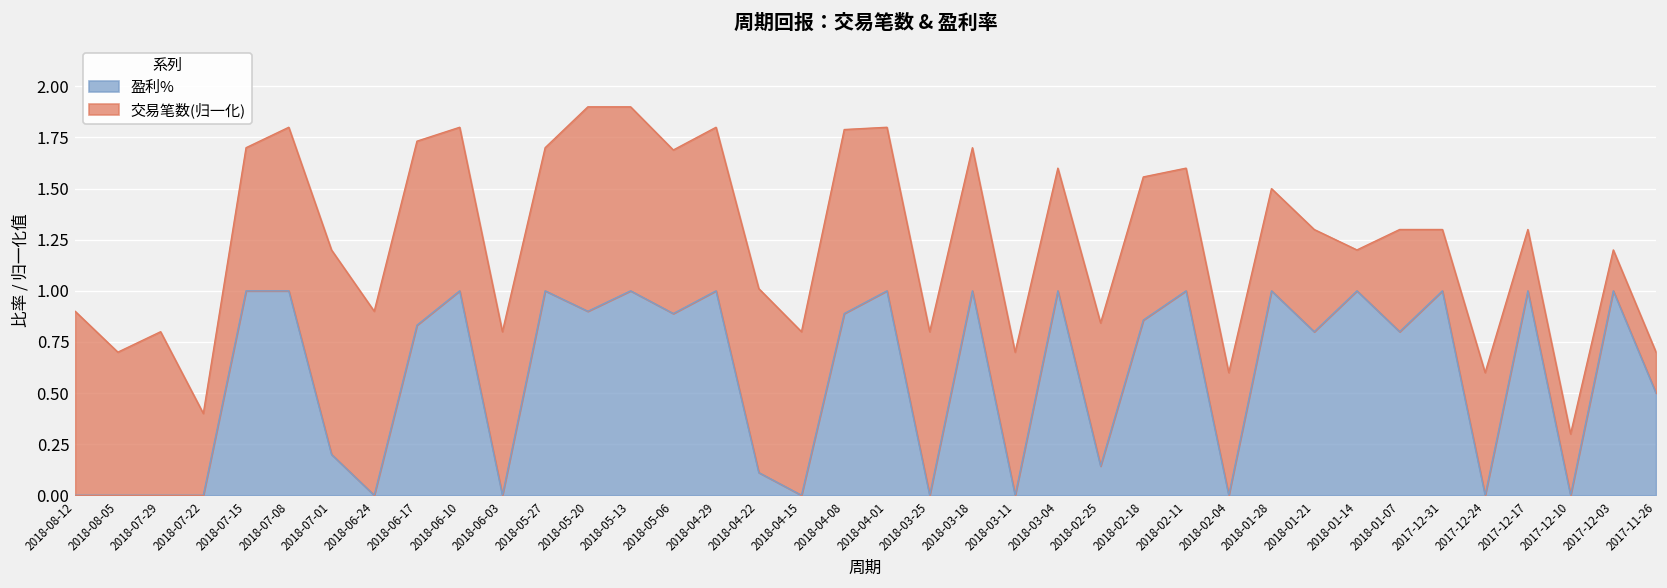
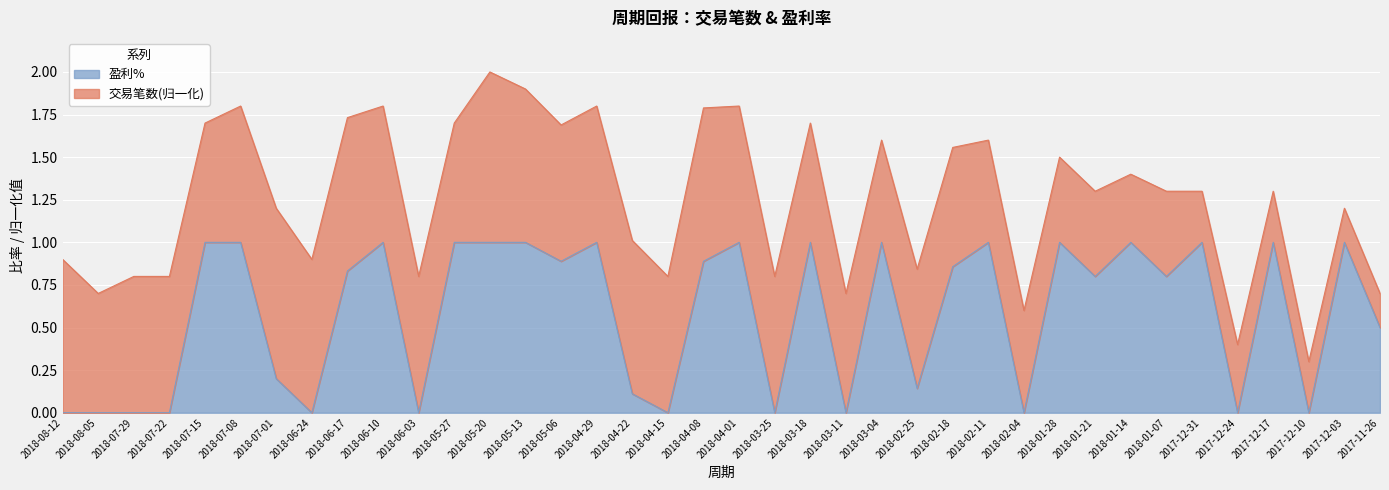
交易笔数(归一化), 2018-07-22: 0.40 -> 0.80
盈利%, 2018-05-20: 0.9 -> 1.0
交易笔数(归一化), 2018-01-14: 0.20 -> 0.40
交易笔数(归一化), 2017-12-24: 0.60 -> 0.40
